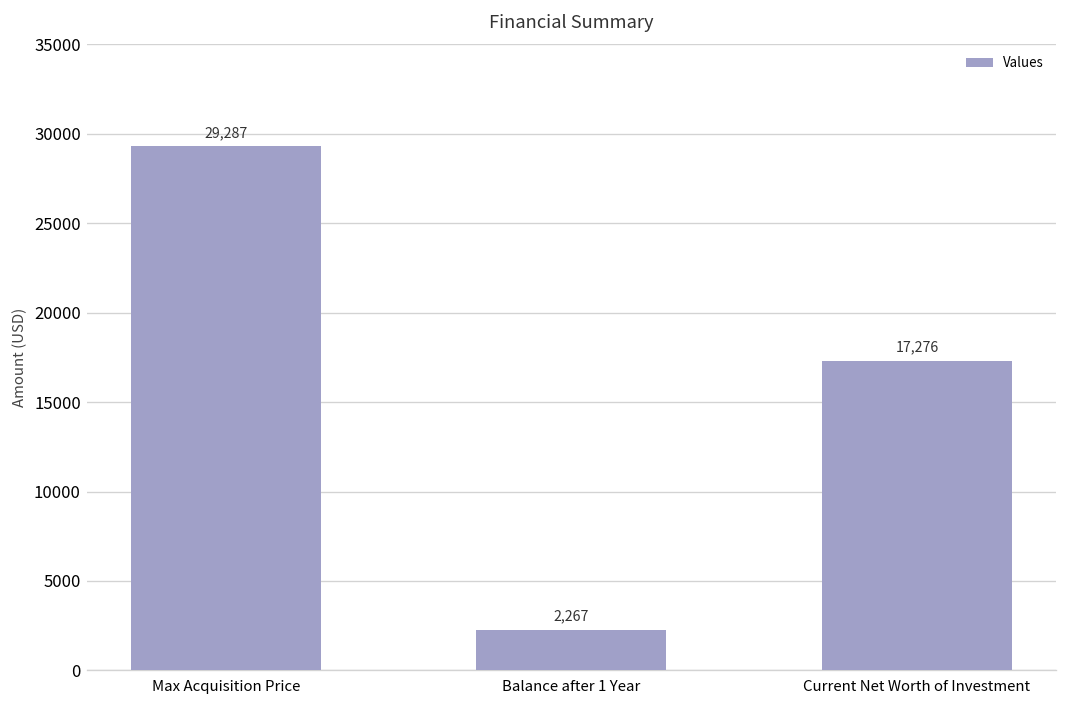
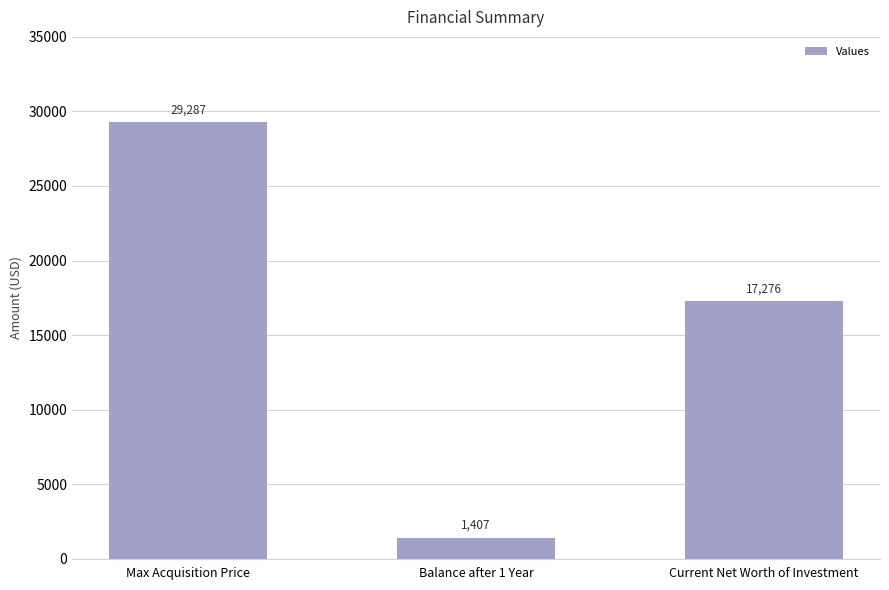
Balance after 1 Year: 2,267 -> 1,407
